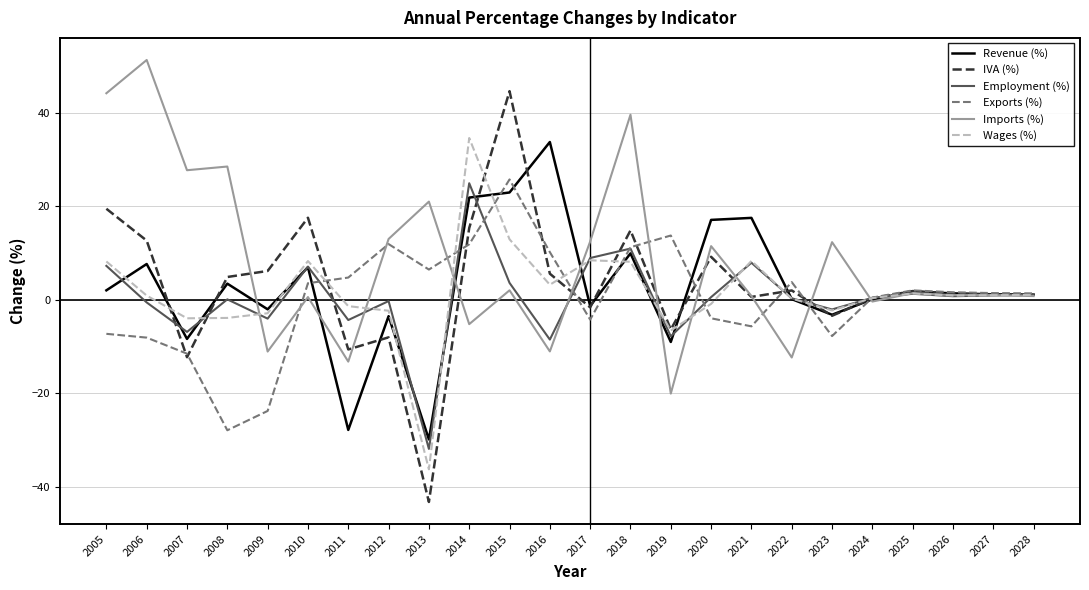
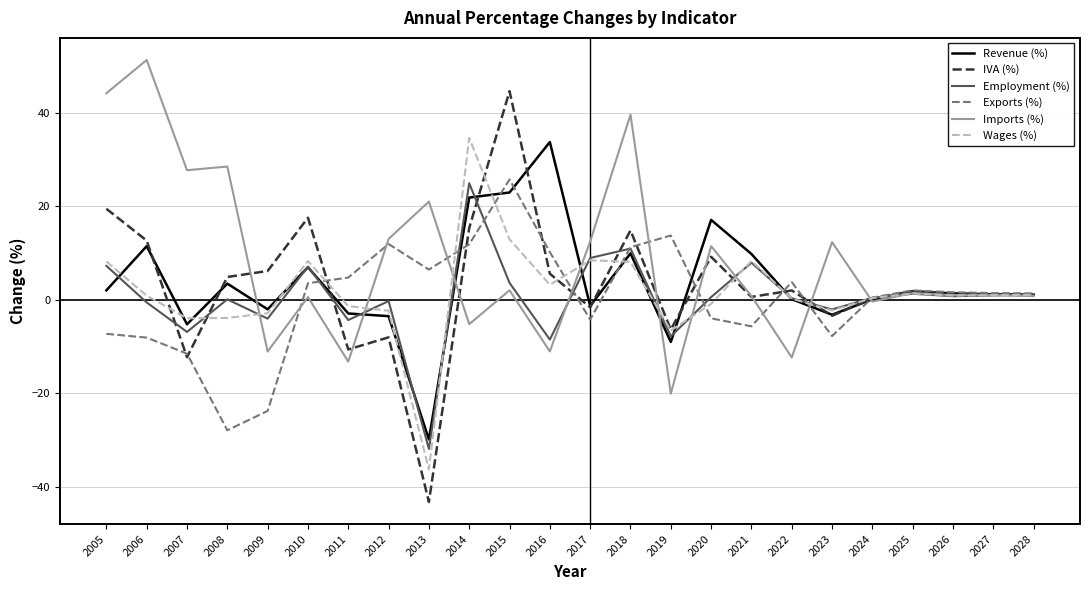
Revenue (%), 2006: 8 -> 11
Revenue (%), 2007: -8 -> -5
Revenue (%), 2011: -28 -> -3
Revenue (%), 2021: 17 -> 10
